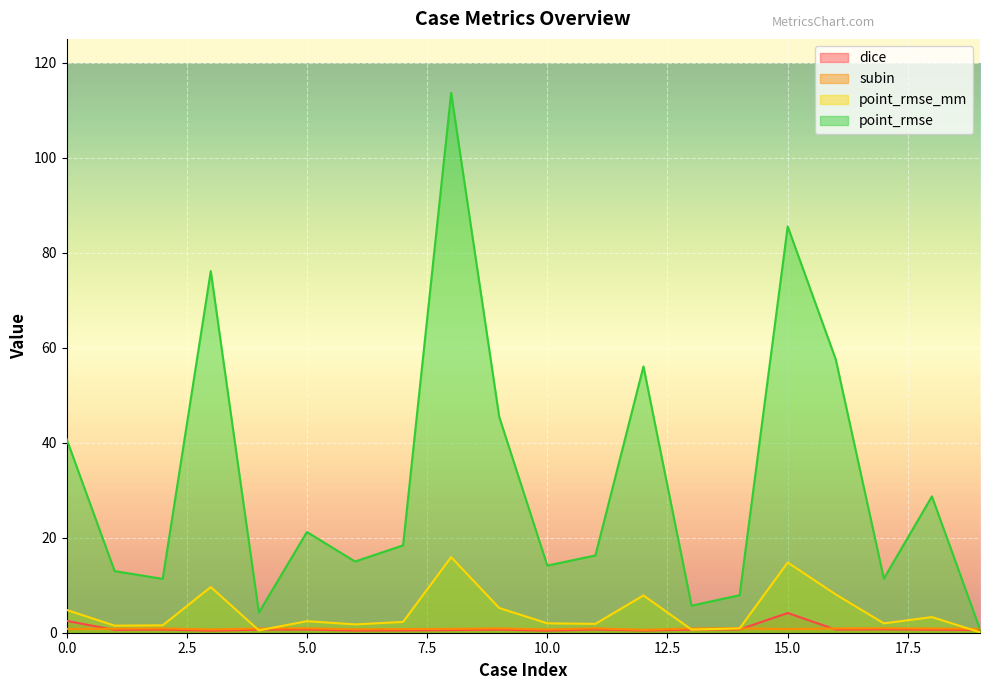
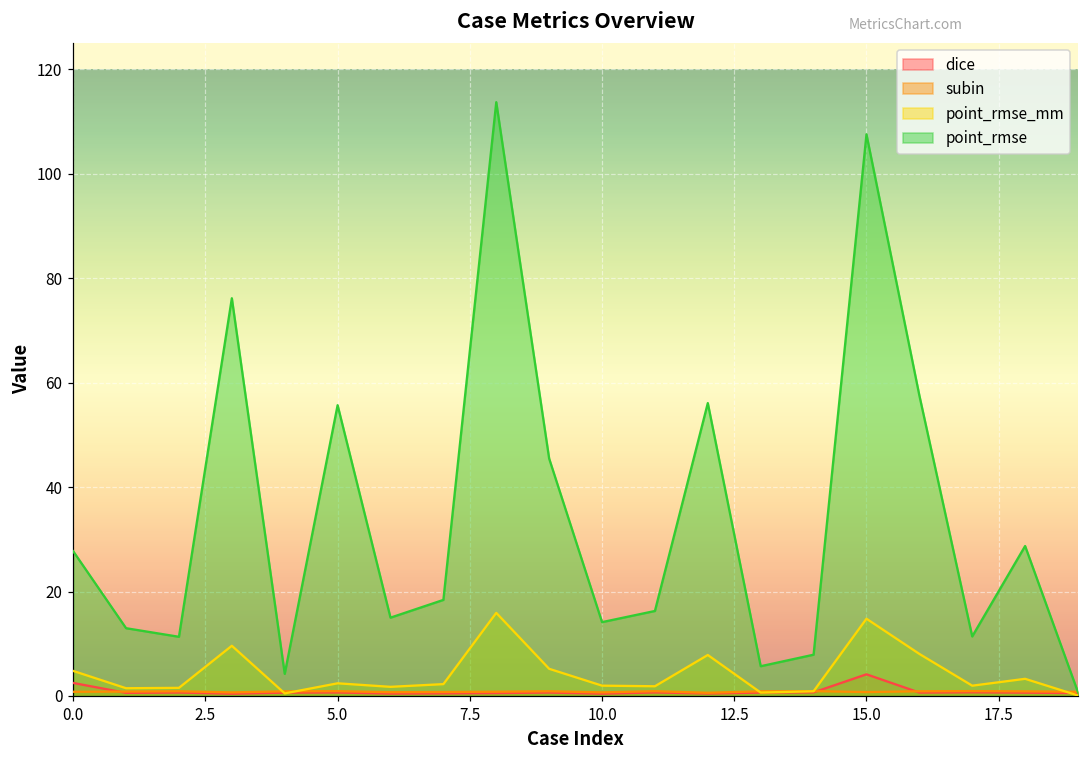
point_rmse, 0.0: 41 -> 28
point_rmse, 5.0: 21 -> 56
point_rmse, 15.0: 86 -> 108
